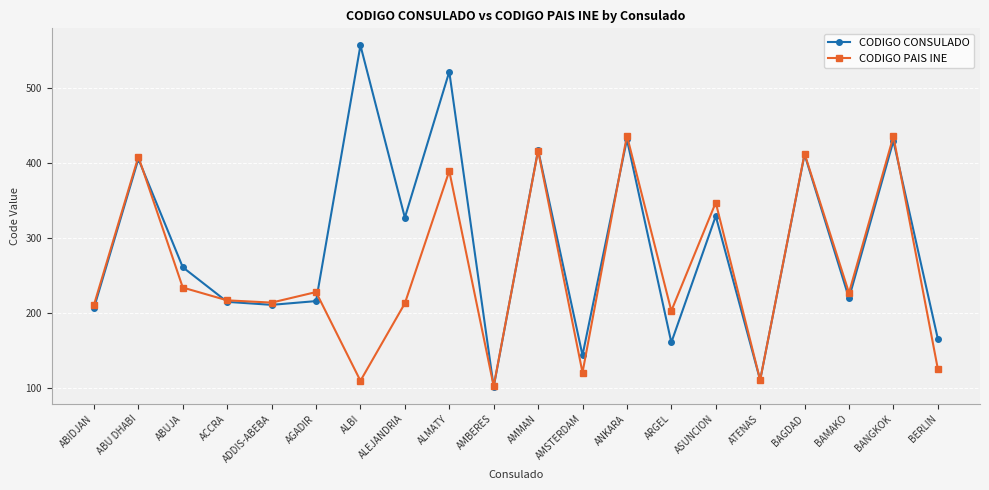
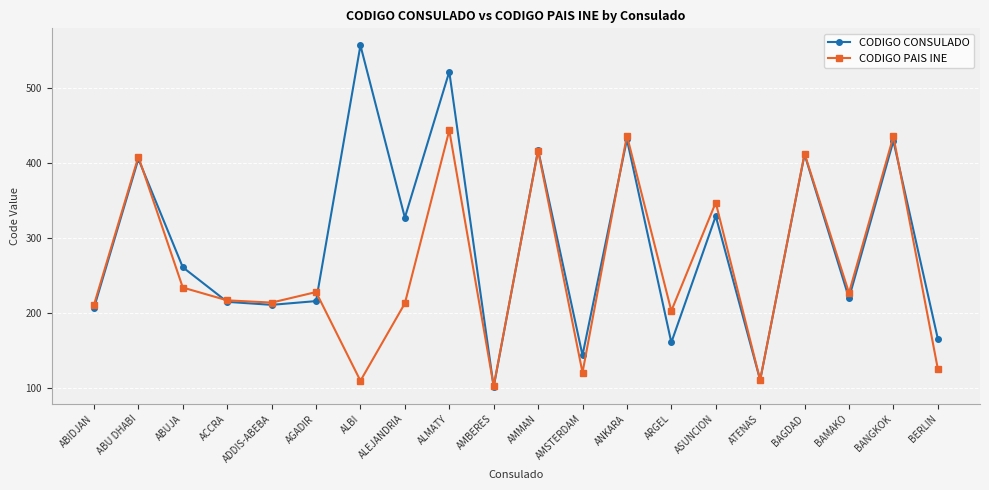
CODIGO PAIS INE, ALMATY: 390 -> 440
